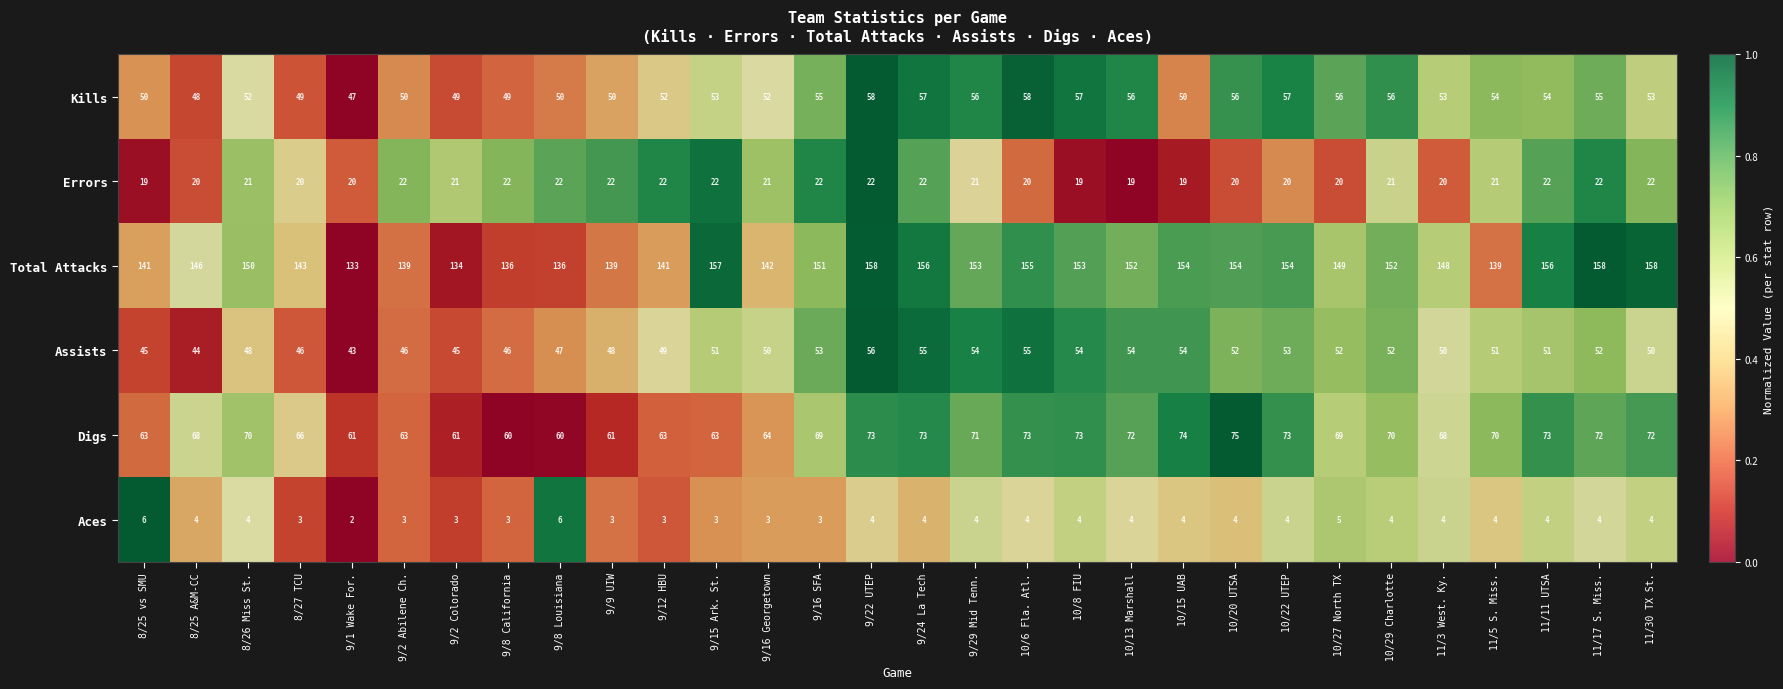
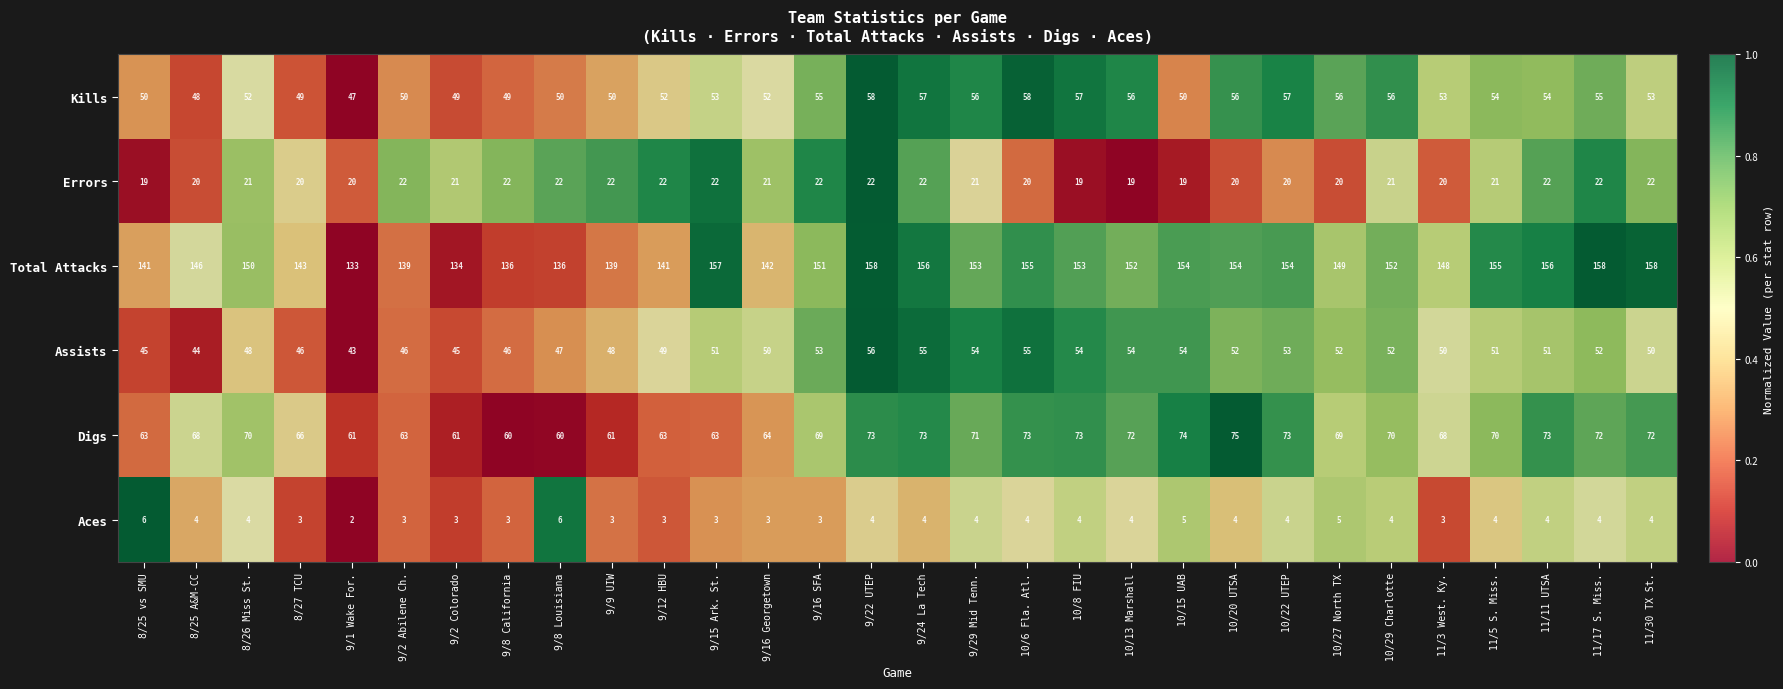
Total Attacks, 11/5 S. Miss.: 139 -> 155
Aces, 10/15 UAB: 4 -> 5
Aces, 11/3 West. Ky.: 4 -> 3
